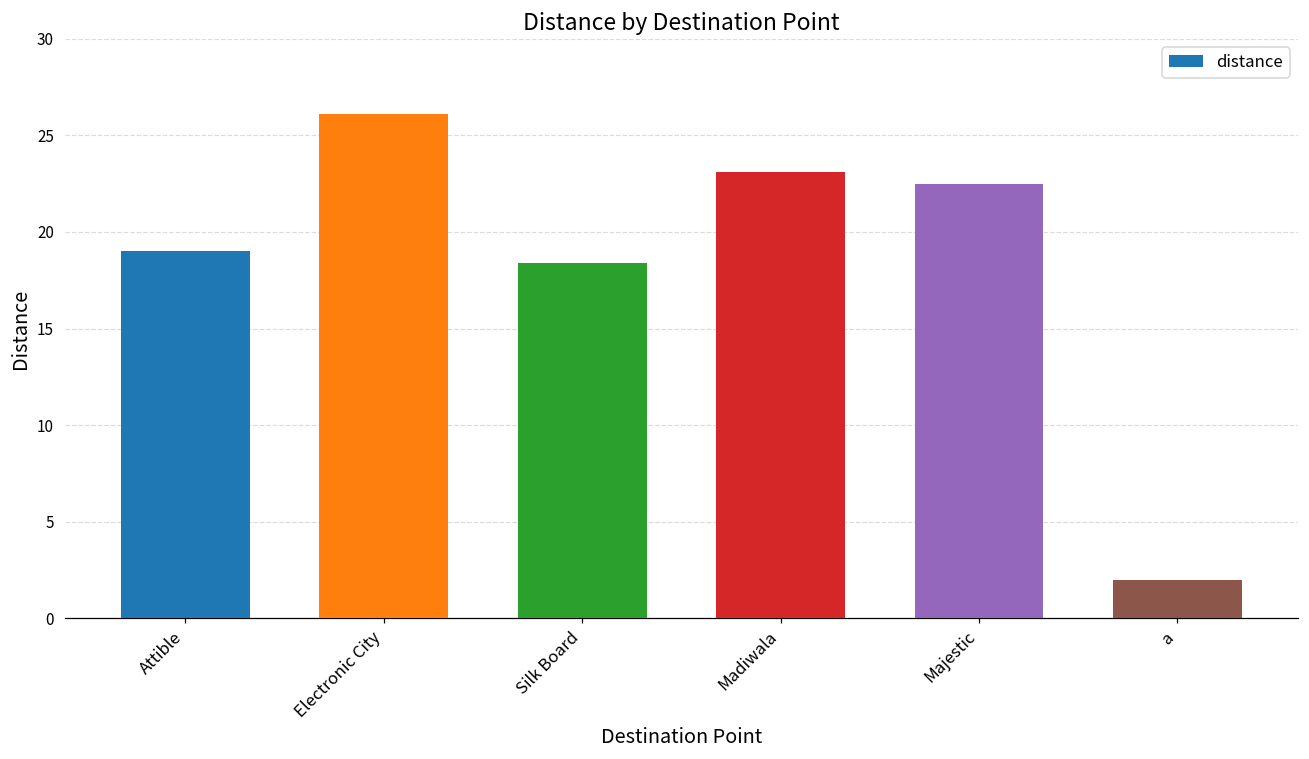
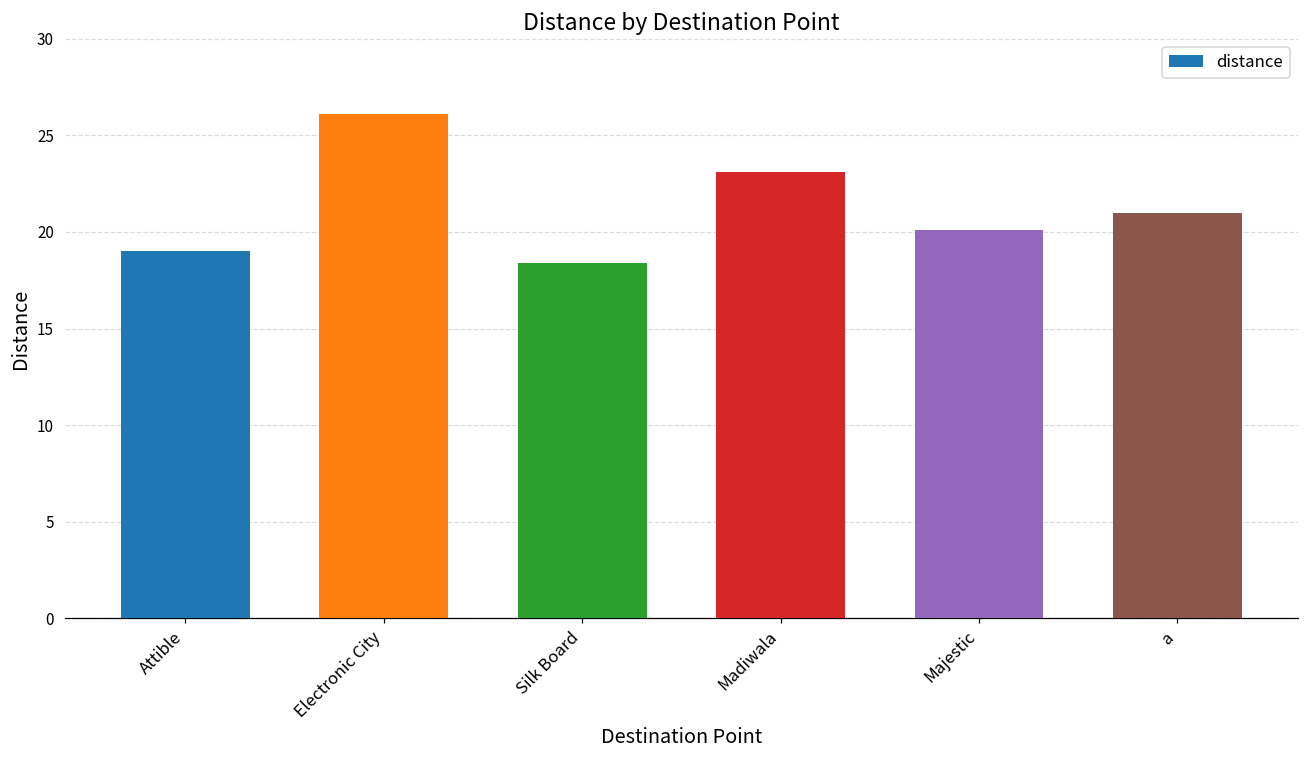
Majestic: 22.5 -> 20.1
a: 2 -> 21
